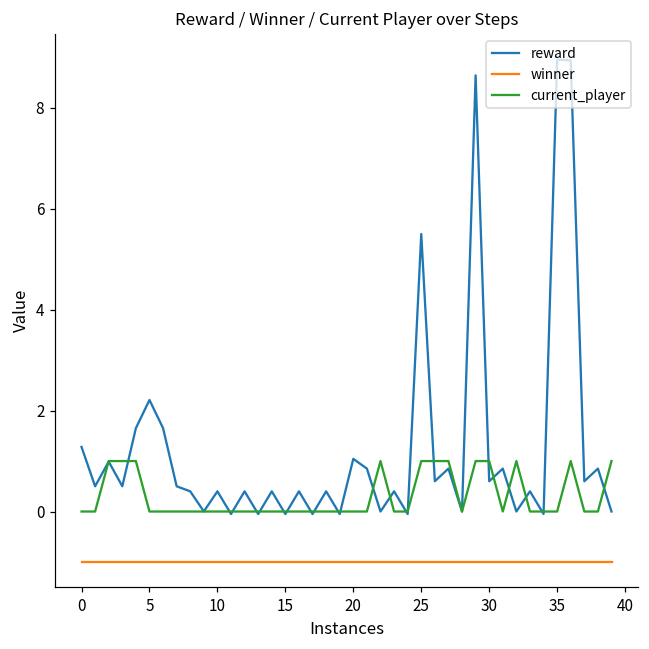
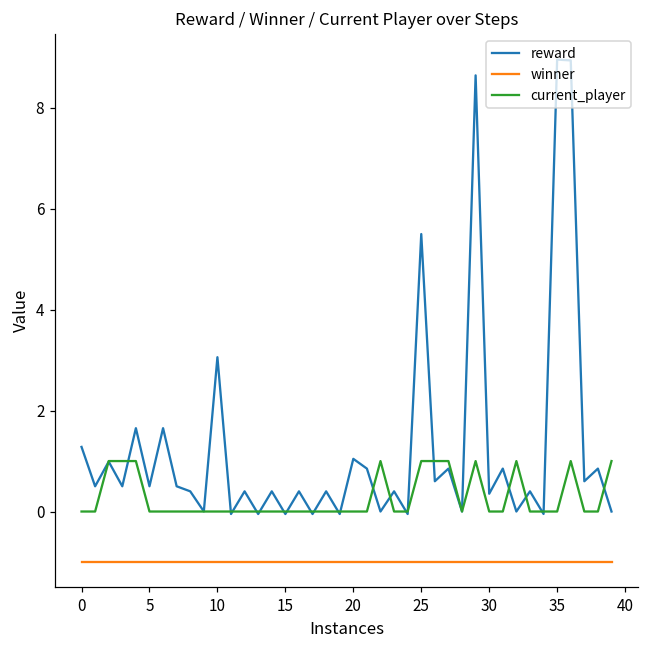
reward, 5: 2.2 -> 0.5
reward, 10: 0.4 -> 3.1
reward, 30: 0.6 -> 0.4
current_player, 30: 1 -> 0
